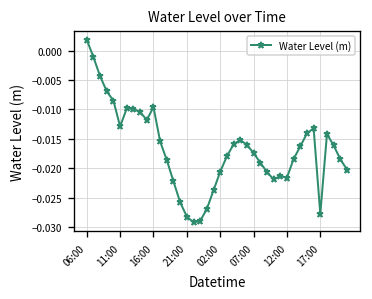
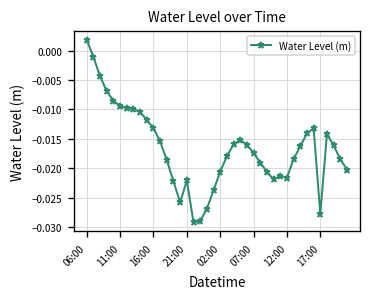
11:00: -0.013 -> -0.009
16:00: -0.010 -> -0.013
21:00: -0.028 -> -0.022
